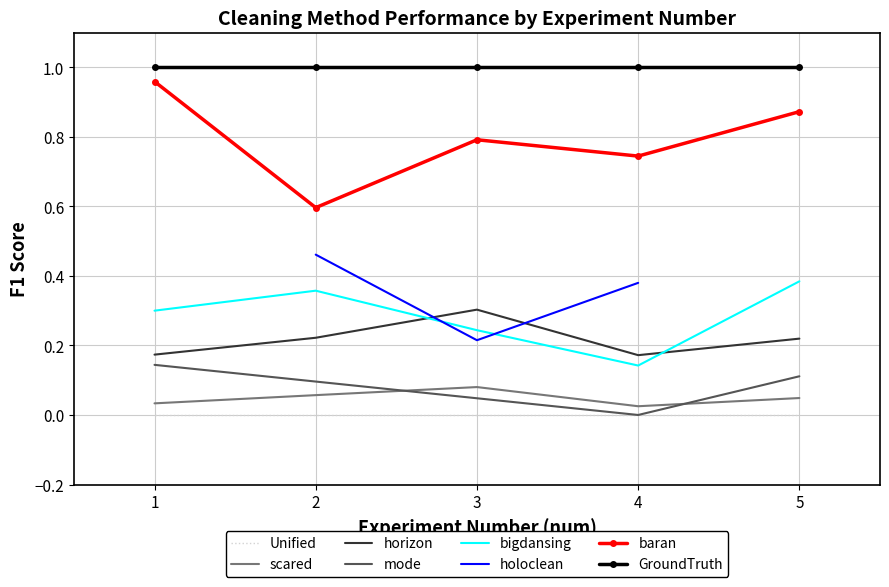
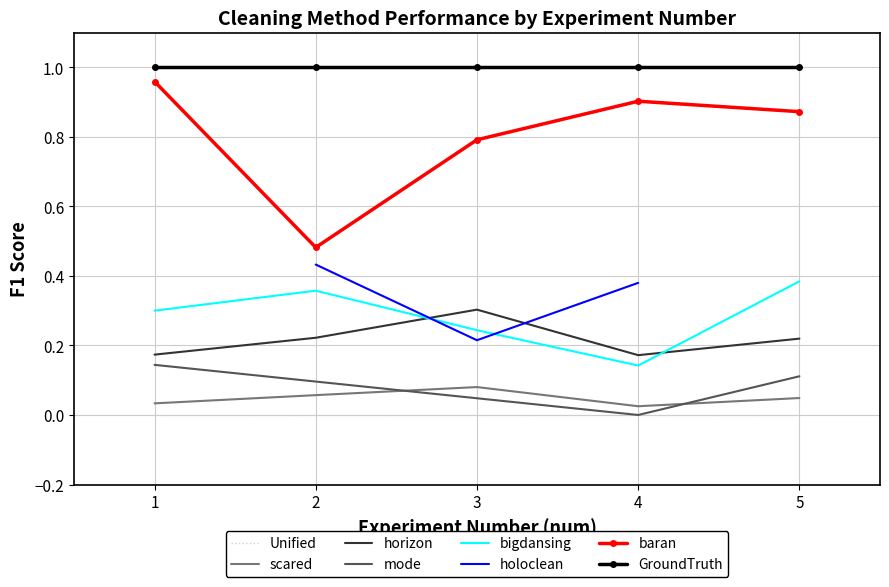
holoclean, 2: 0.46 -> 0.43
baran, 2: 0.60 -> 0.48
baran, 4: 0.74 -> 0.90
